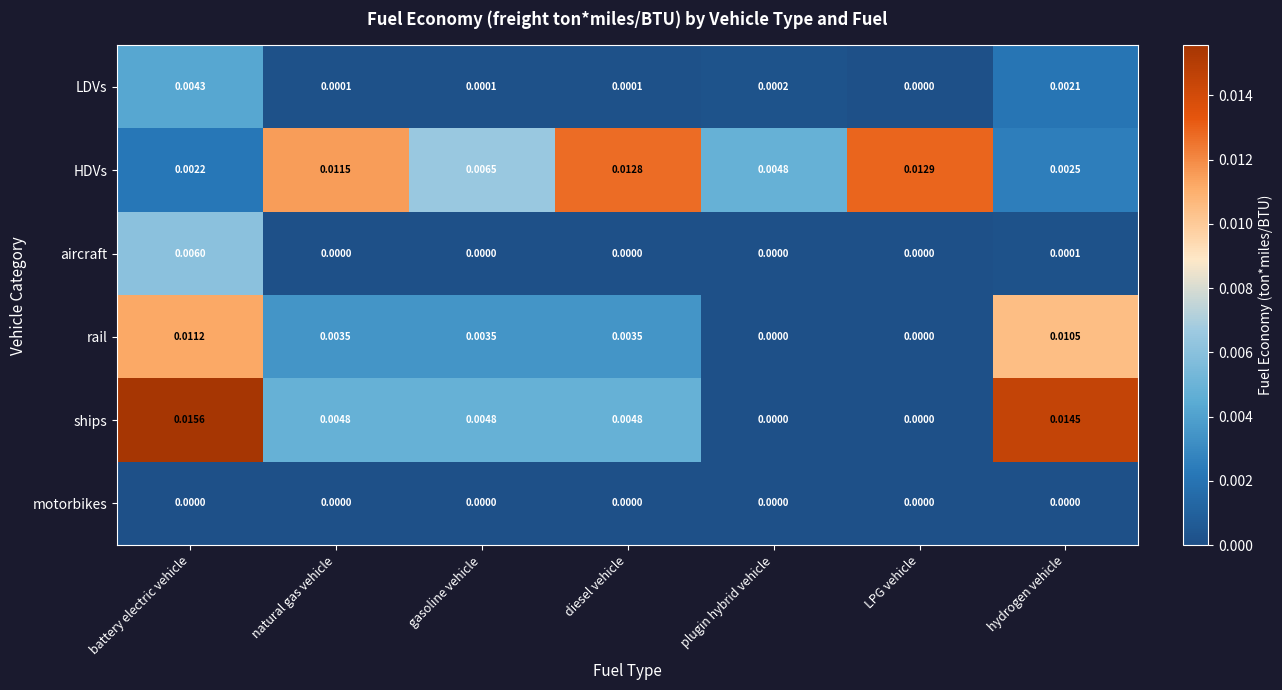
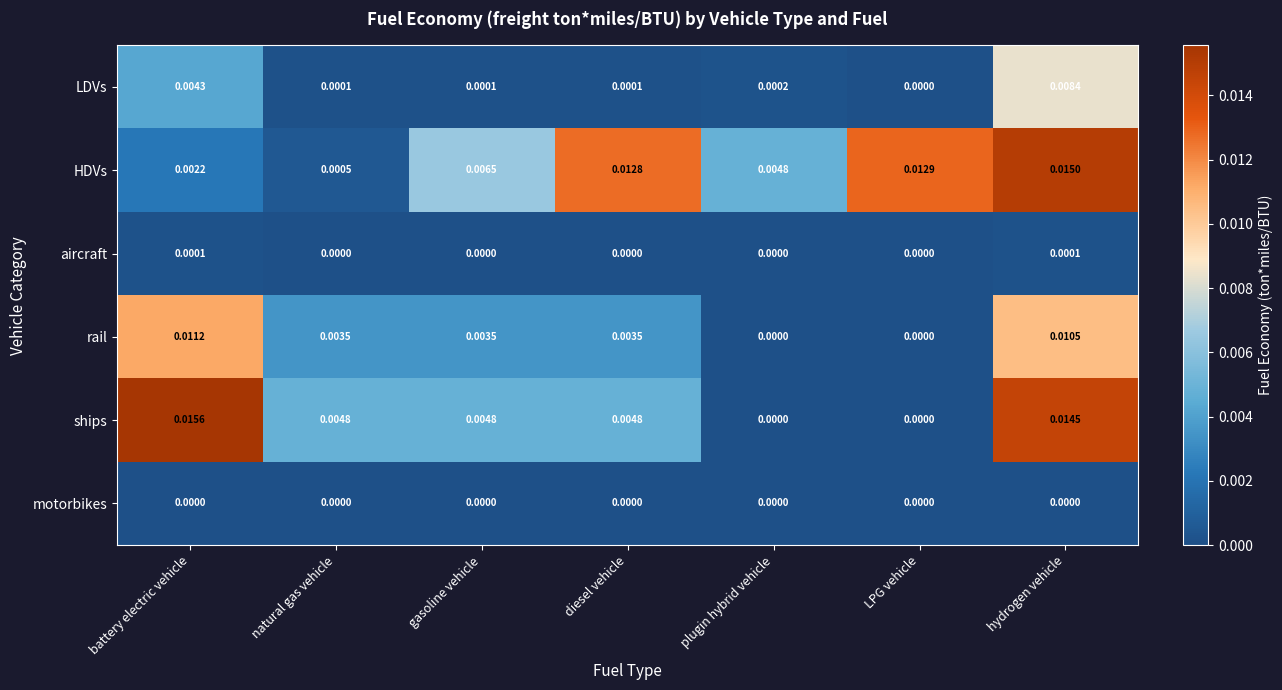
LDVs, hydrogen vehicle: 0.0021 -> 0.0084
HDVs, natural gas vehicle: 0.0115 -> 0.0005
HDVs, hydrogen vehicle: 0.0025 -> 0.0150
aircraft, battery electric vehicle: 0.0060 -> 0.0001
